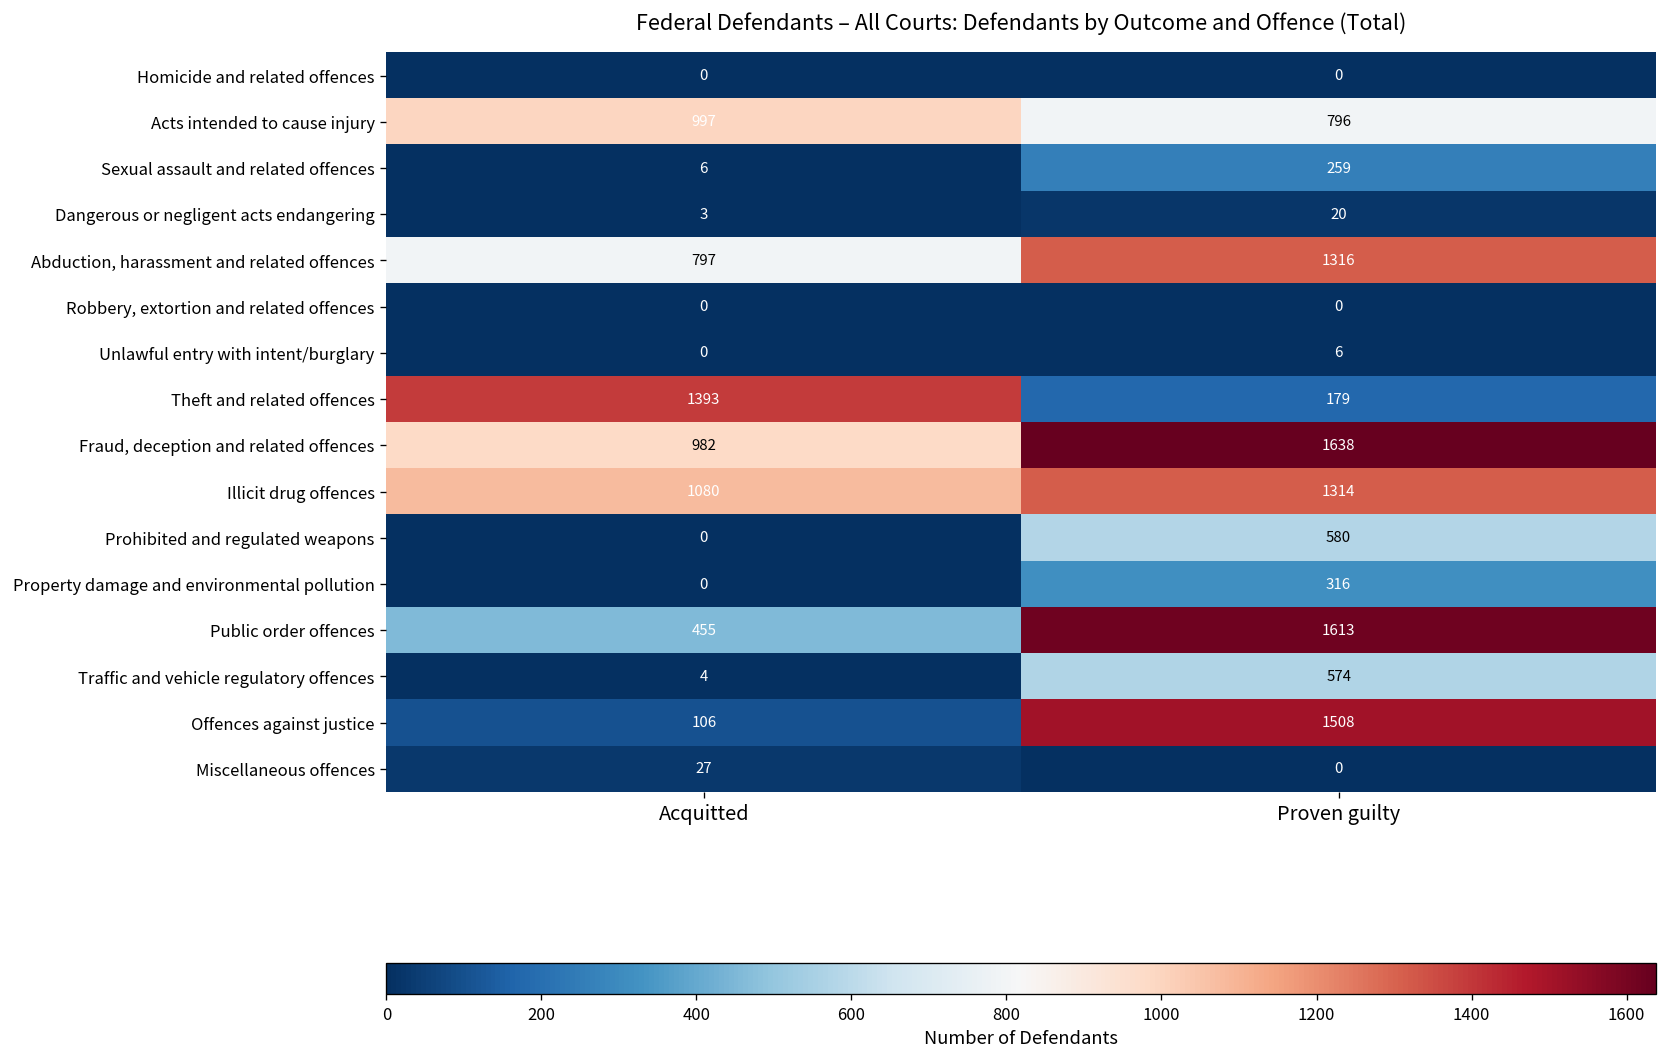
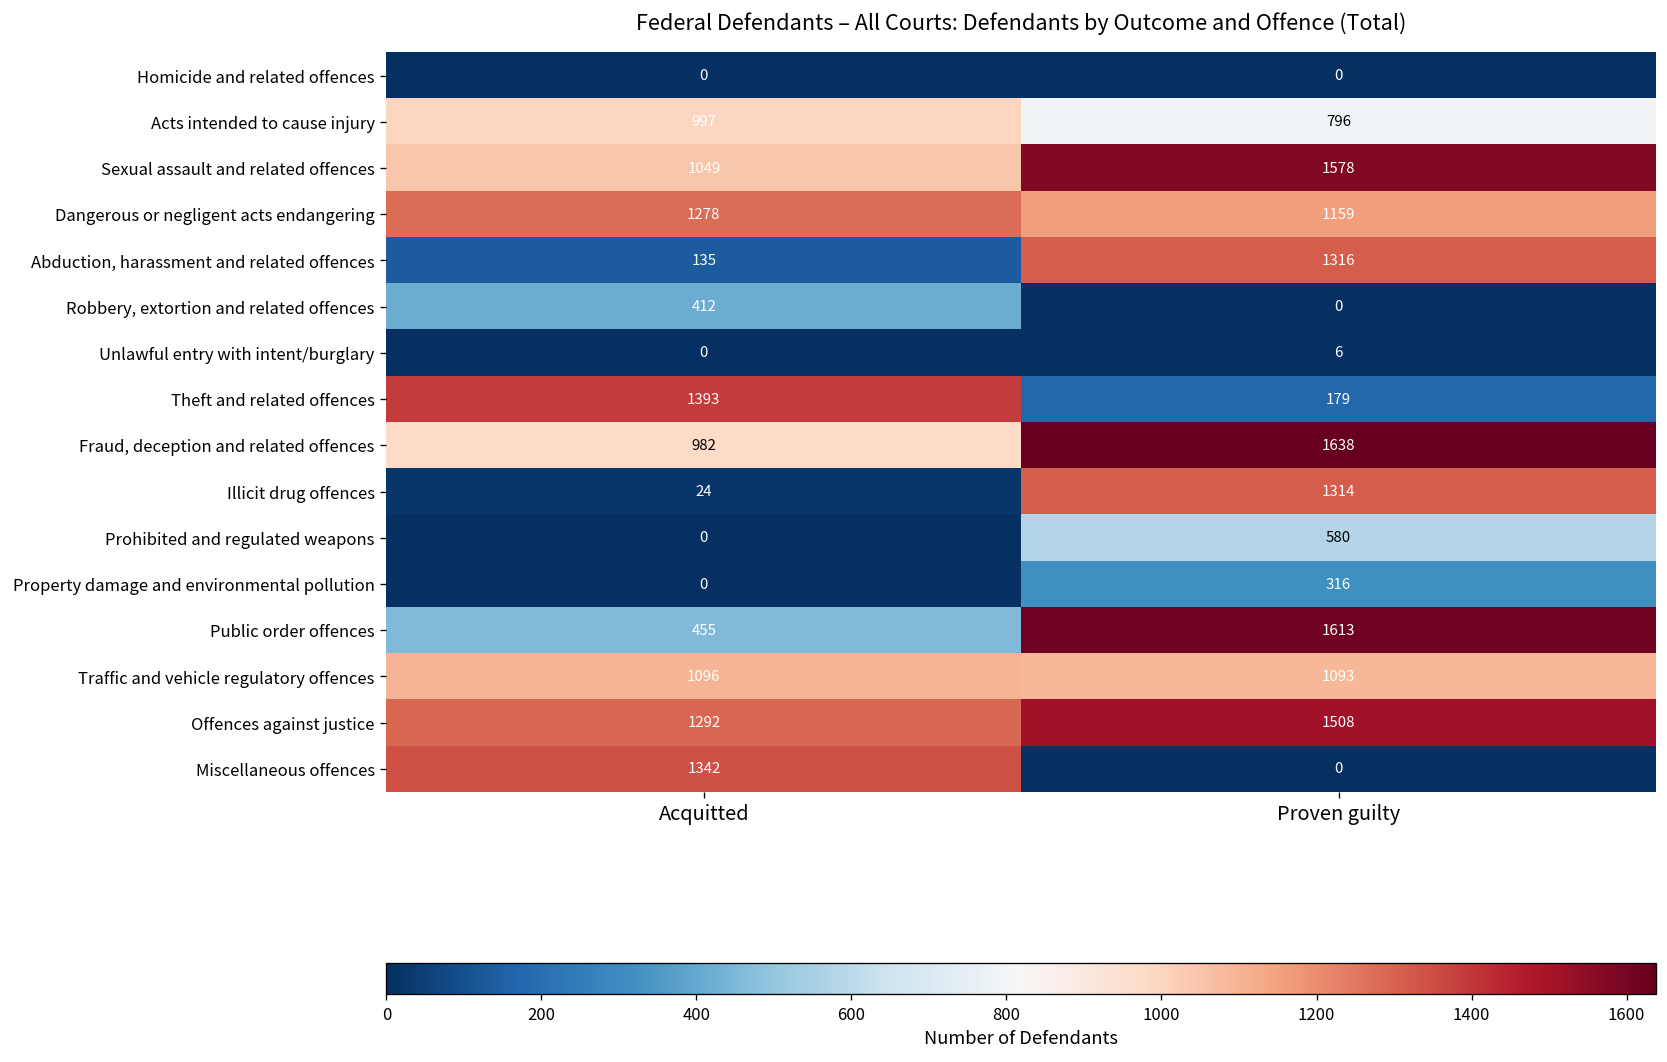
Sexual assault and related offences, Acquitted: 6 -> 1049
Sexual assault and related offences, Proven guilty: 259 -> 1578
Dangerous or negligent acts endangering, Acquitted: 3 -> 1278
Dangerous or negligent acts endangering, Proven guilty: 20 -> 1159
Abduction, harassment and related offences, Acquitted: 797 -> 135
Robbery, extortion and related offences, Acquitted: 0 -> 412
Illicit drug offences, Acquitted: 1080 -> 24
Traffic and vehicle regulatory offences, Acquitted: 4 -> 1096
Traffic and vehicle regulatory offences, Proven guilty: 574 -> 1093
Offences against justice, Acquitted: 106 -> 1292
Miscellaneous offences, Acquitted: 27 -> 1342
